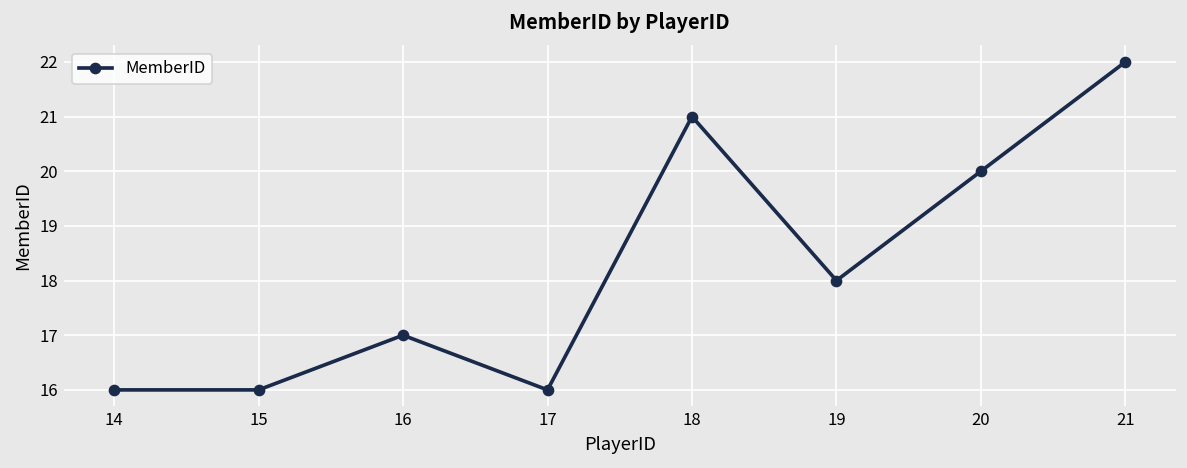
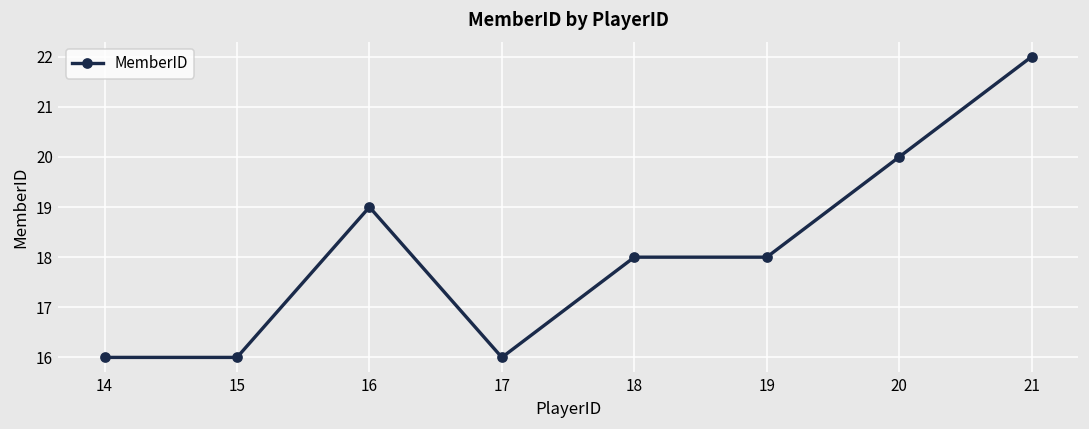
16: 17 -> 19
18: 21 -> 18
